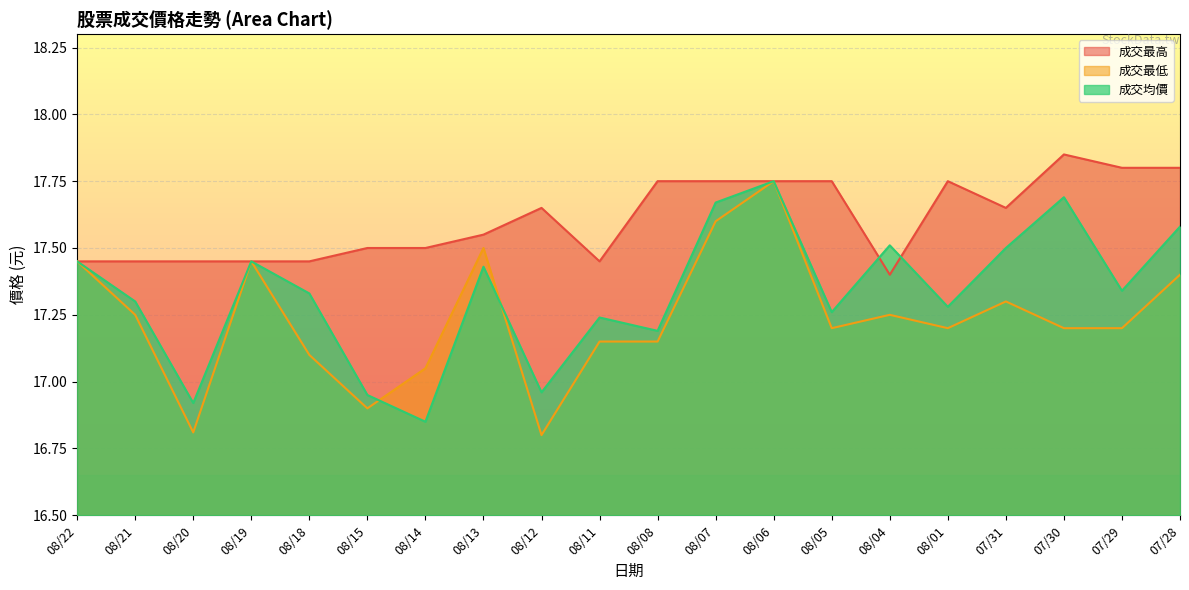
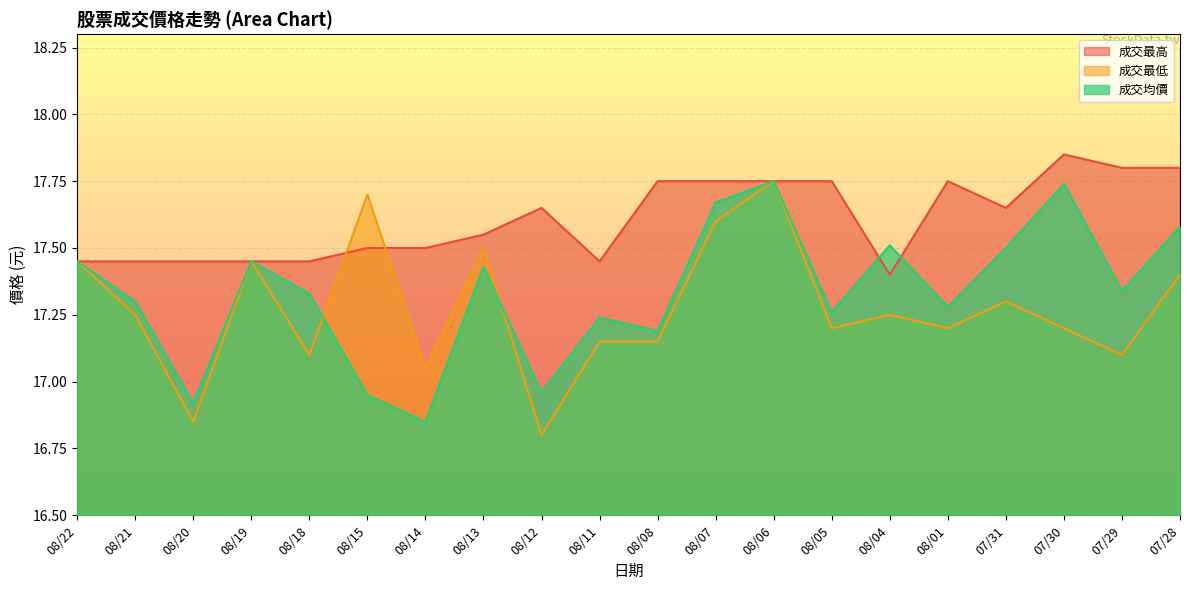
成交最低, 08/20: 16.81 -> 16.85
成交最低, 08/15: 16.9 -> 17.7
成交均價, 07/30: 17.69 -> 17.74
成交最低, 07/29: 17.2 -> 17.1
